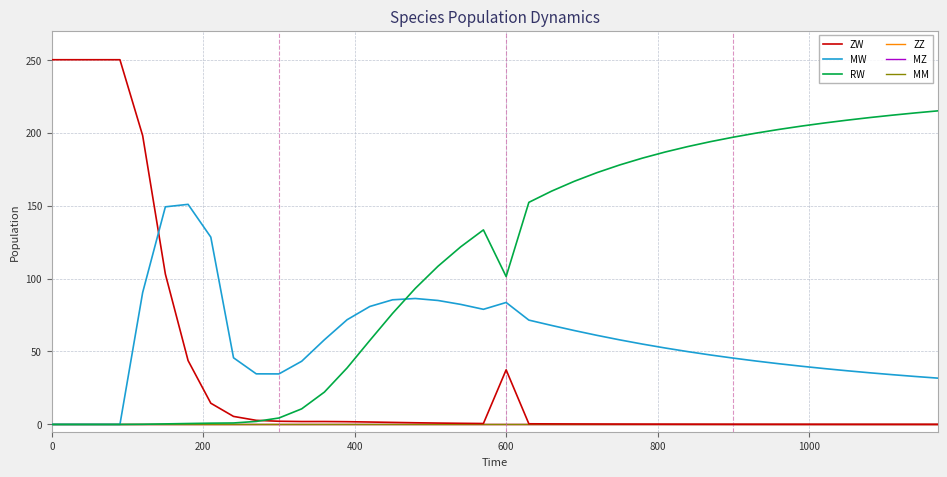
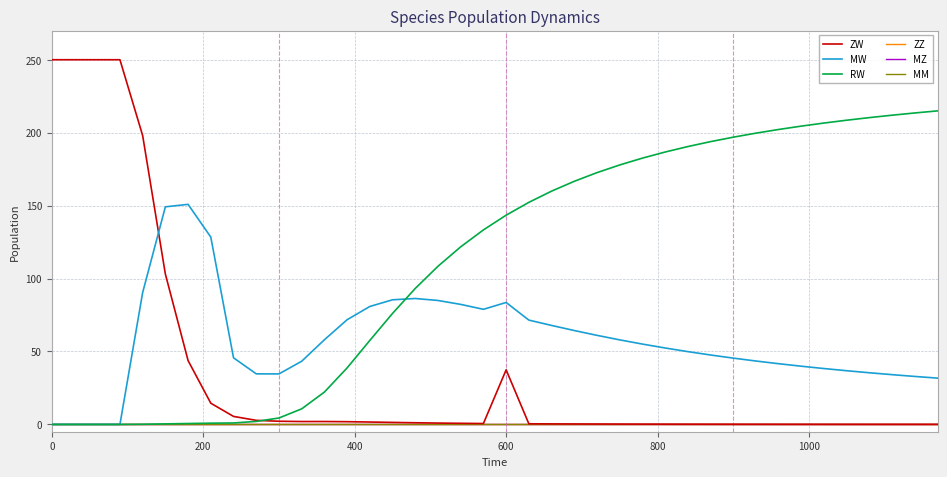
RW, 600: 101 -> 143
